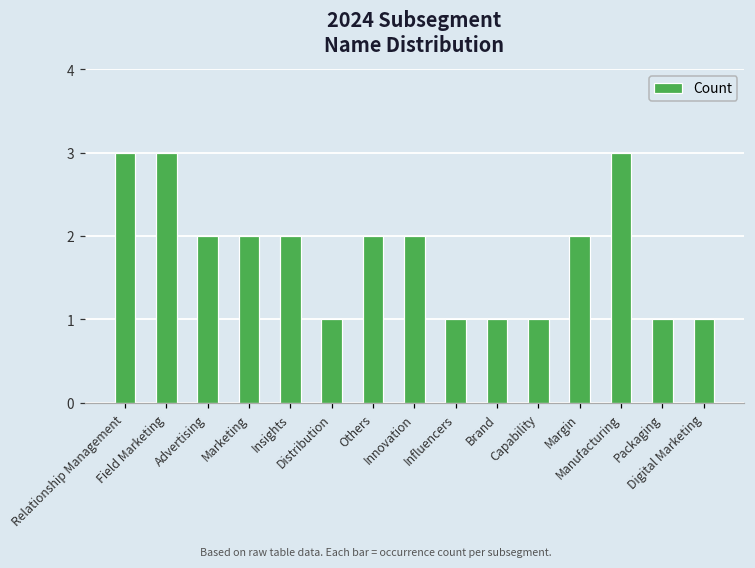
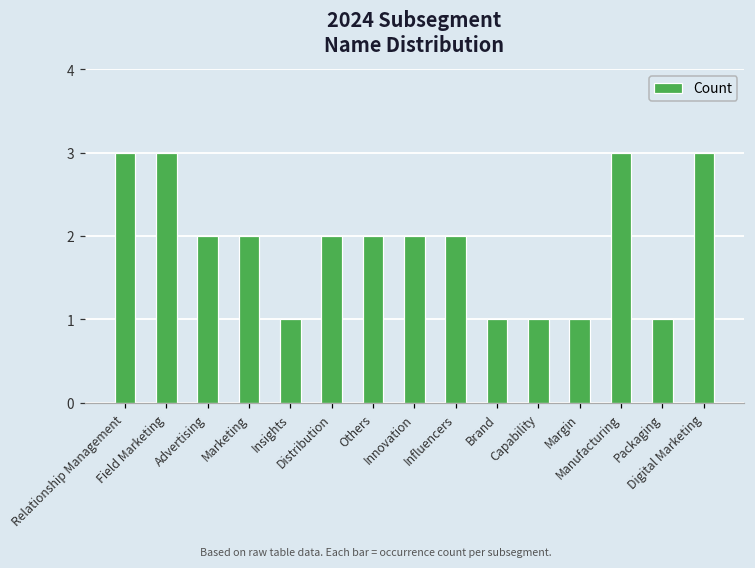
Insights: 2 -> 1
Distribution: 1 -> 2
Influencers: 1 -> 2
Margin: 2 -> 1
Digital Marketing: 1 -> 3
